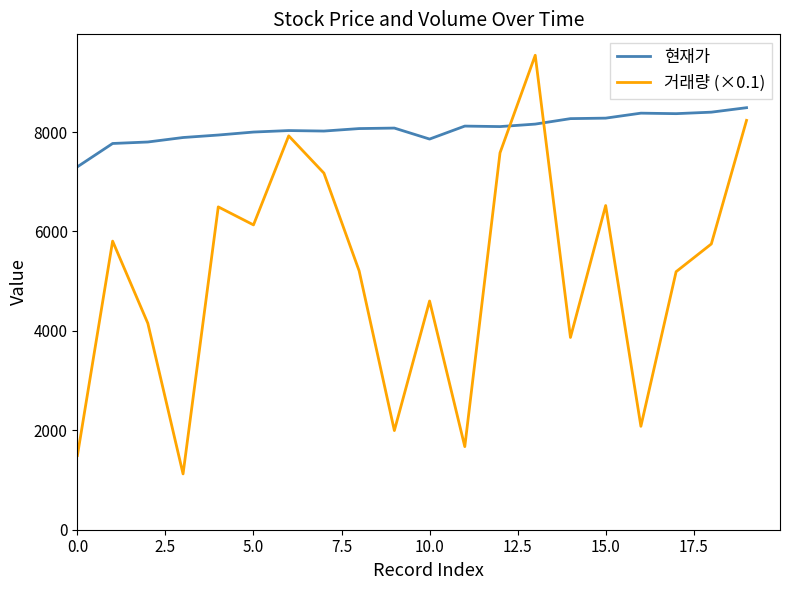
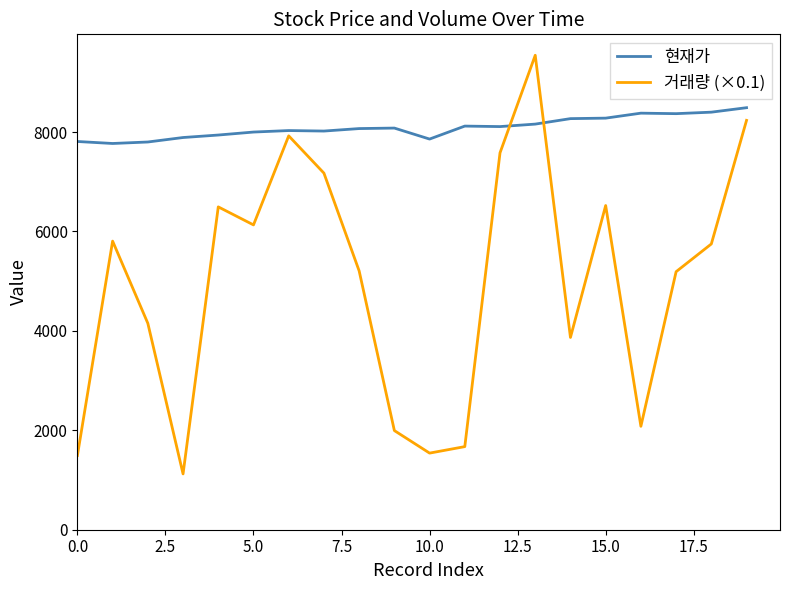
현재가, 0.0: 7300 -> 7800
거래량 (×0.1), 10.0: 4600 -> 1500
